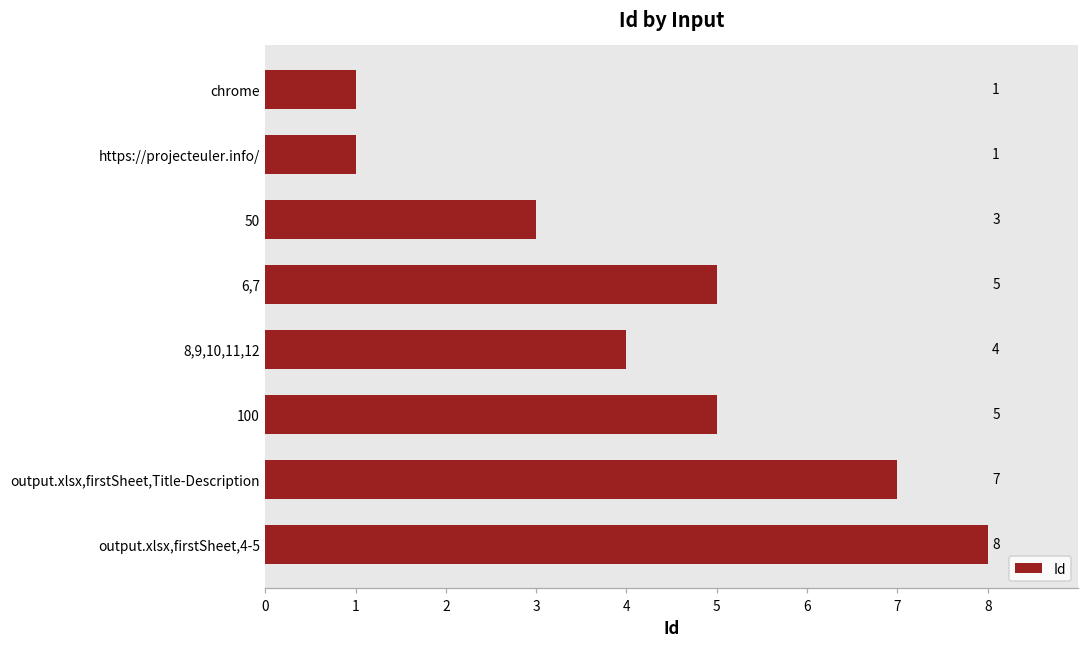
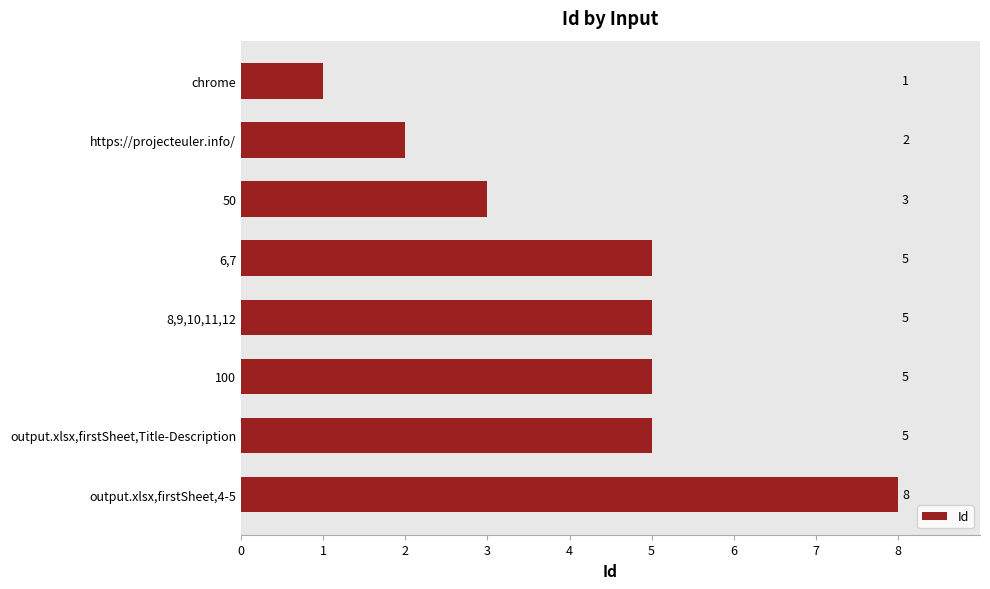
Id, https://projecteuler.info/: 1 -> 2
Id, 8,9,10,11,12: 4 -> 5
Id, output.xlsx,firstSheet,Title-Description: 7 -> 5
